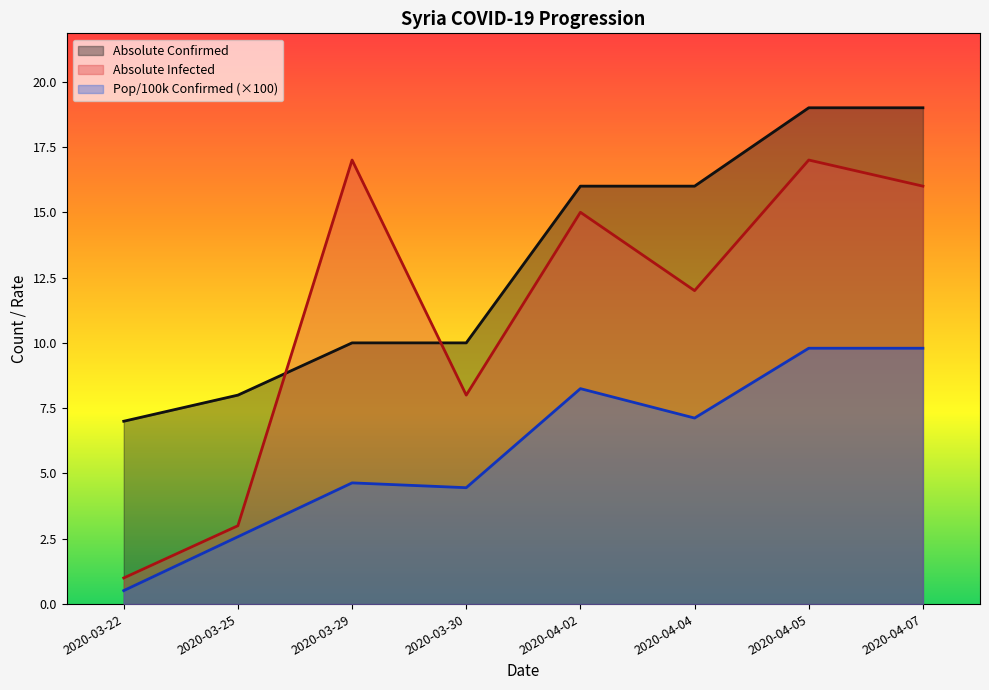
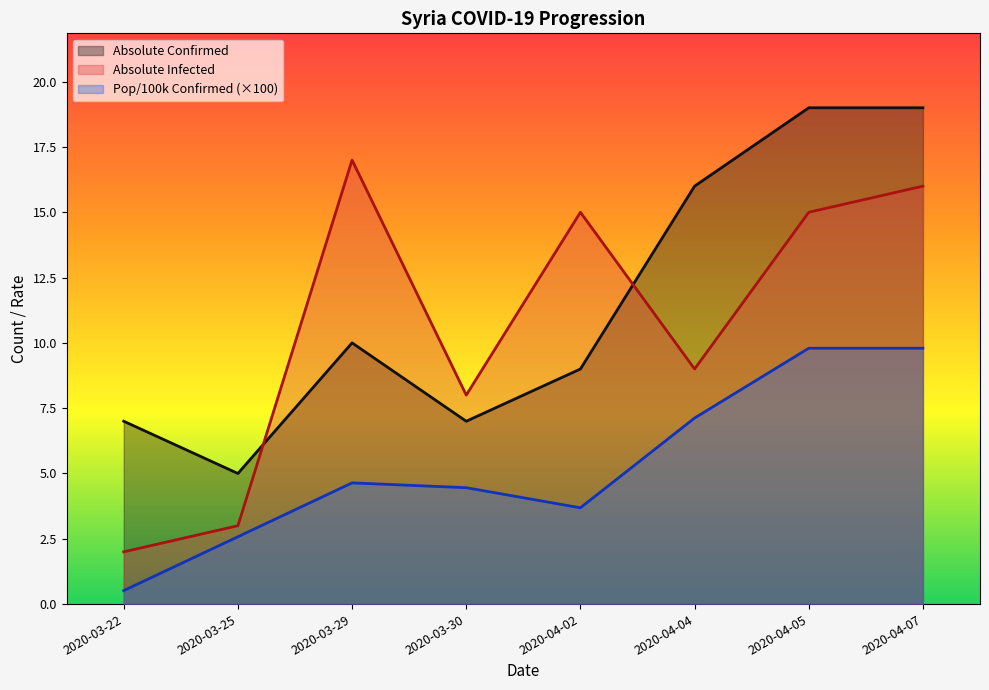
Absolute Infected, 2020-03-22: 1 -> 2
Absolute Confirmed, 2020-03-25: 8 -> 5
Absolute Confirmed, 2020-03-30: 10 -> 7
Absolute Confirmed, 2020-04-02: 16 -> 9
Pop/100k Confirmed (×100), 2020-04-02: 8.2 -> 3.7
Absolute Infected, 2020-04-04: 12 -> 9
Absolute Infected, 2020-04-05: 17 -> 15
